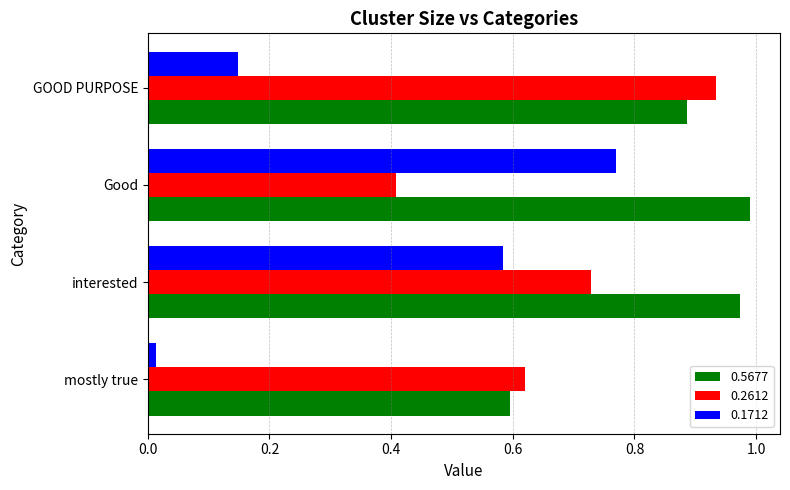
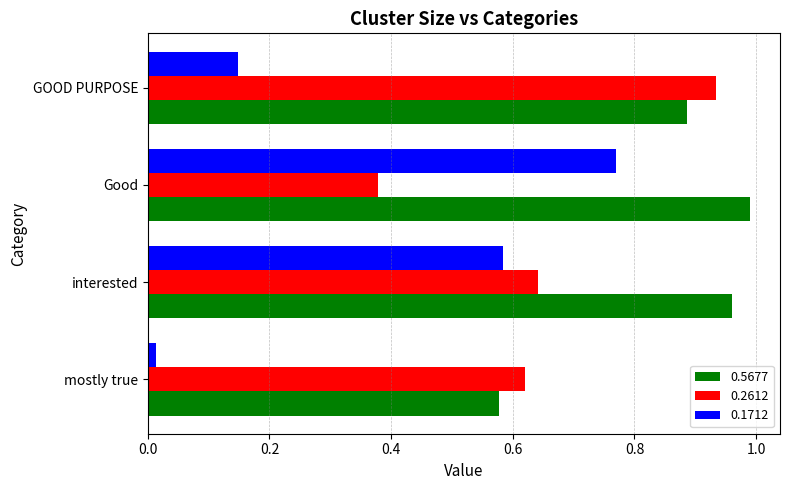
0.2612, Good: 0.41 -> 0.38
0.2612, interested: 0.73 -> 0.64
0.5677, interested: 0.97 -> 0.96
0.5677, mostly true: 0.60 -> 0.58
